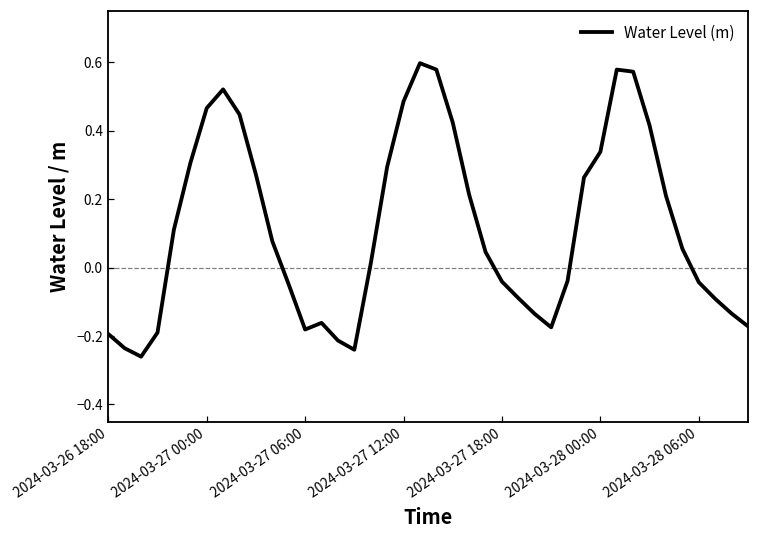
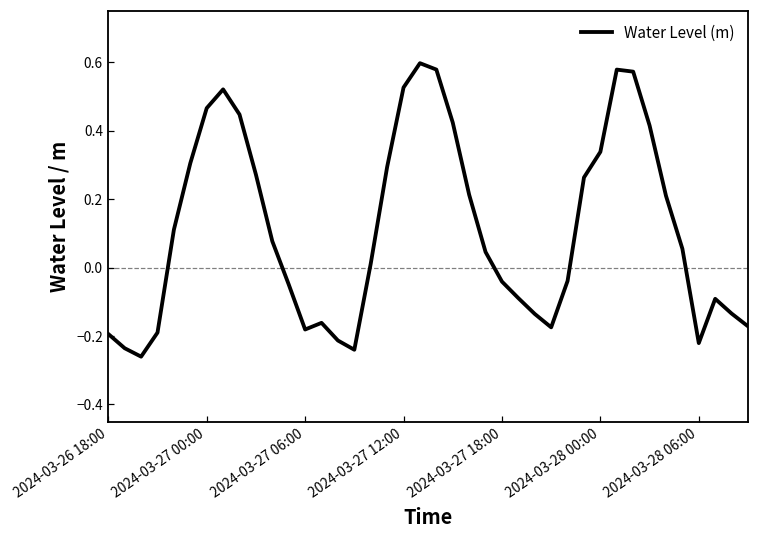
2024-03-27 12:00: 0.49 -> 0.53
2024-03-28 06:00: -0.04 -> -0.22
